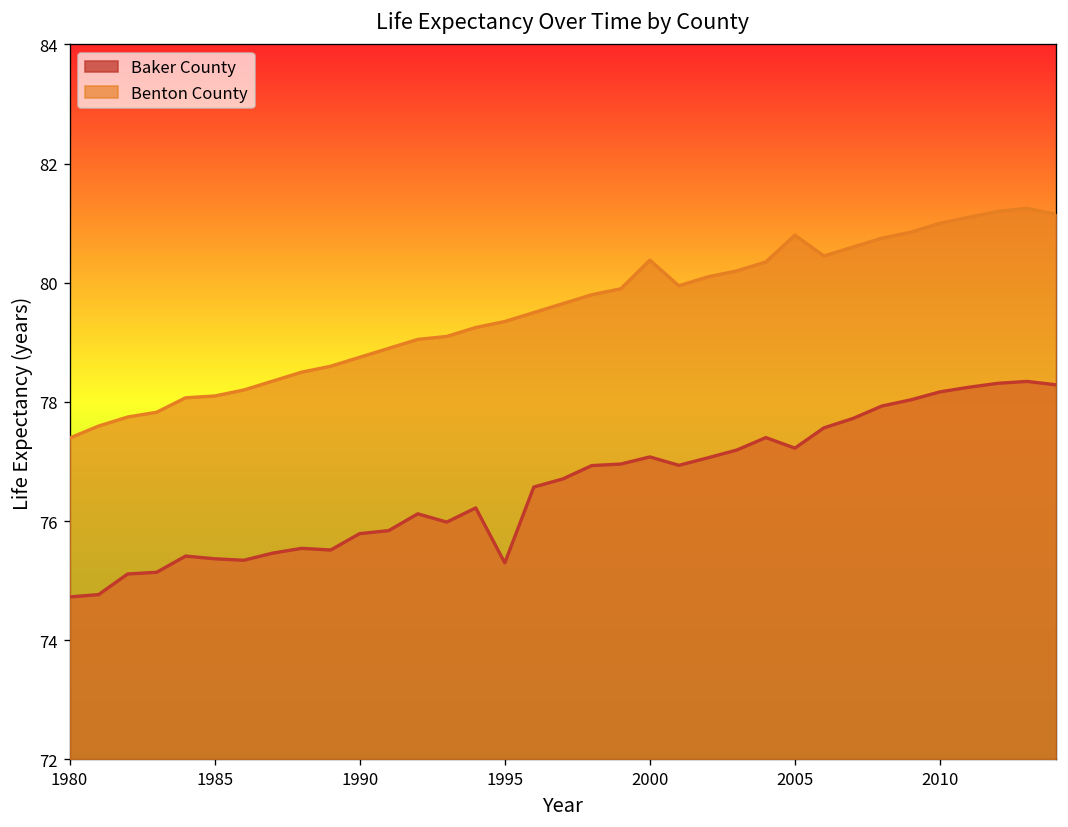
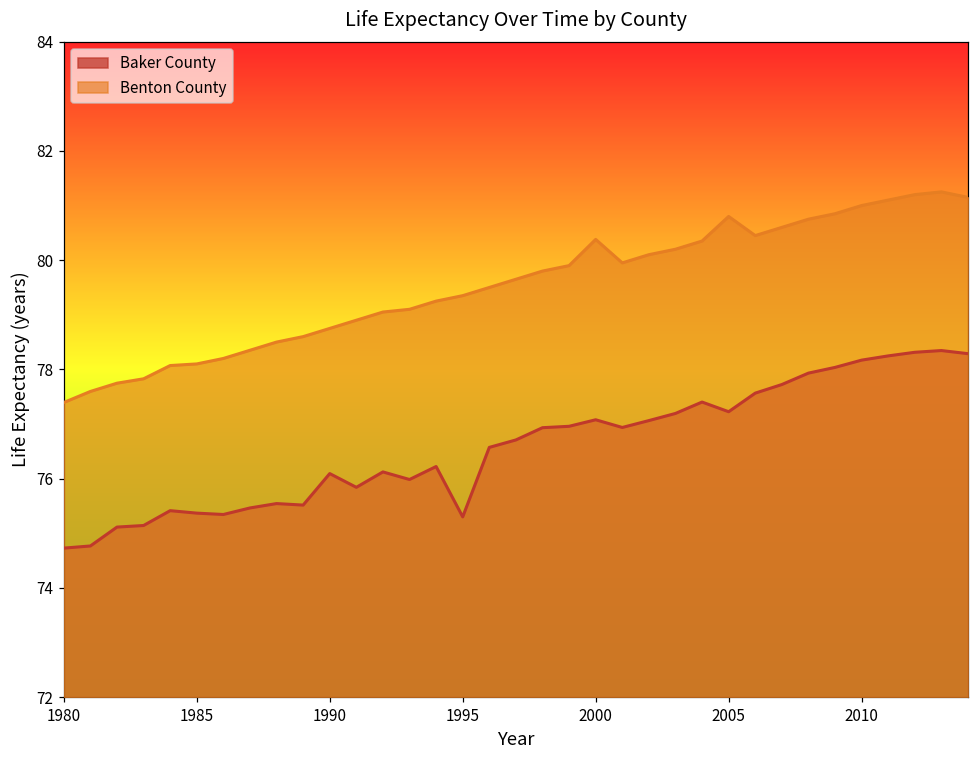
Baker County, 1990: 75.8 -> 76.1
